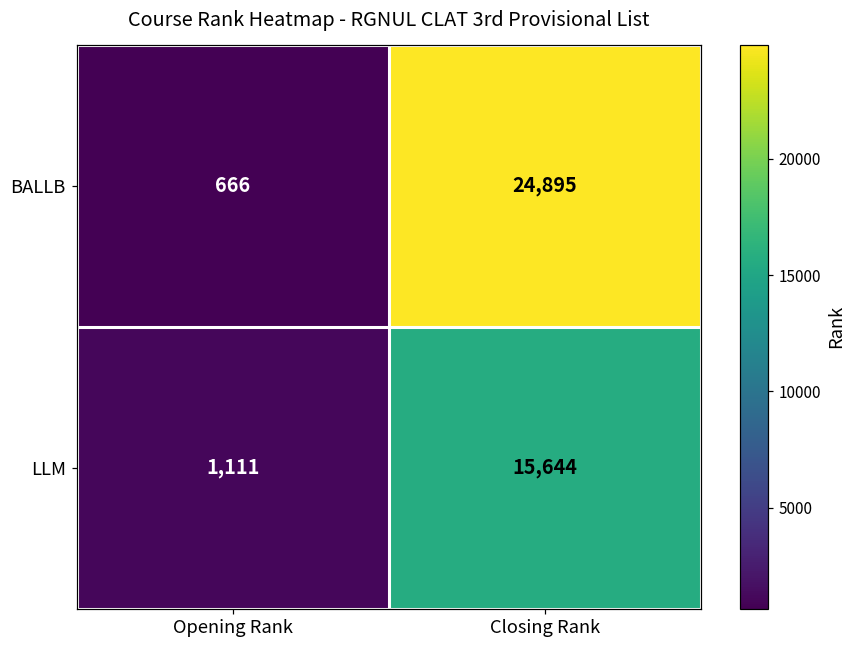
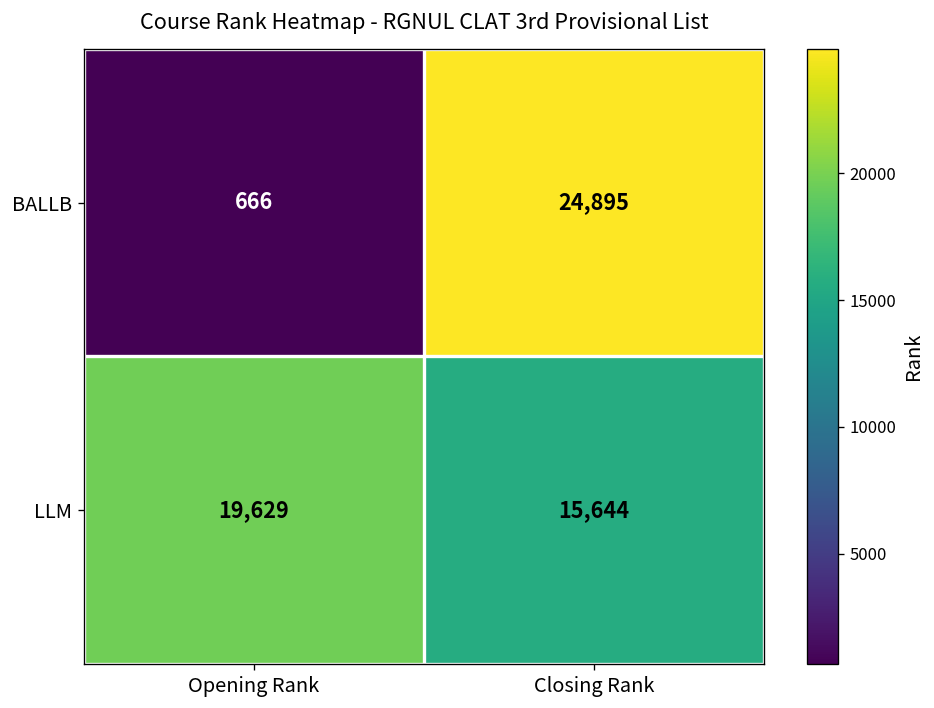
LLM, Opening Rank: 1,111 -> 19,629
